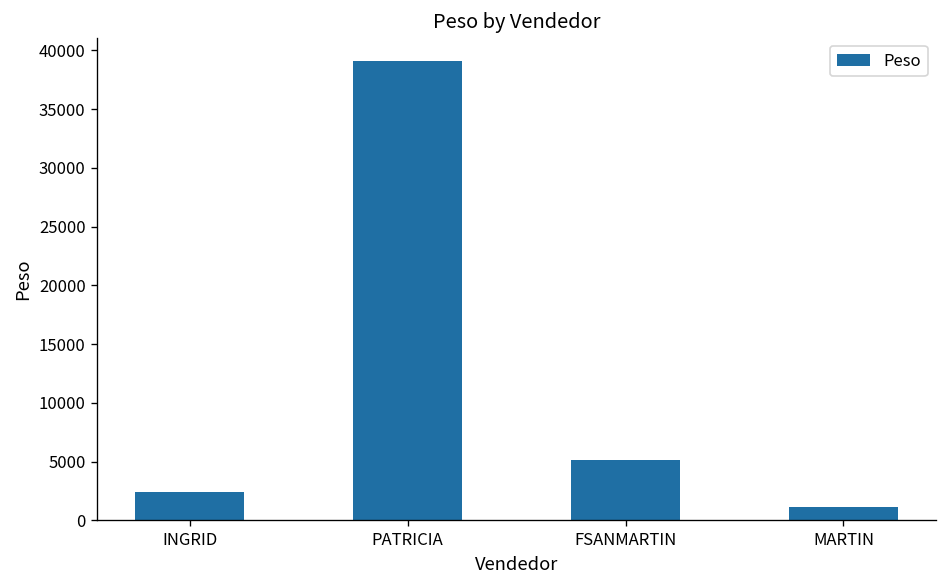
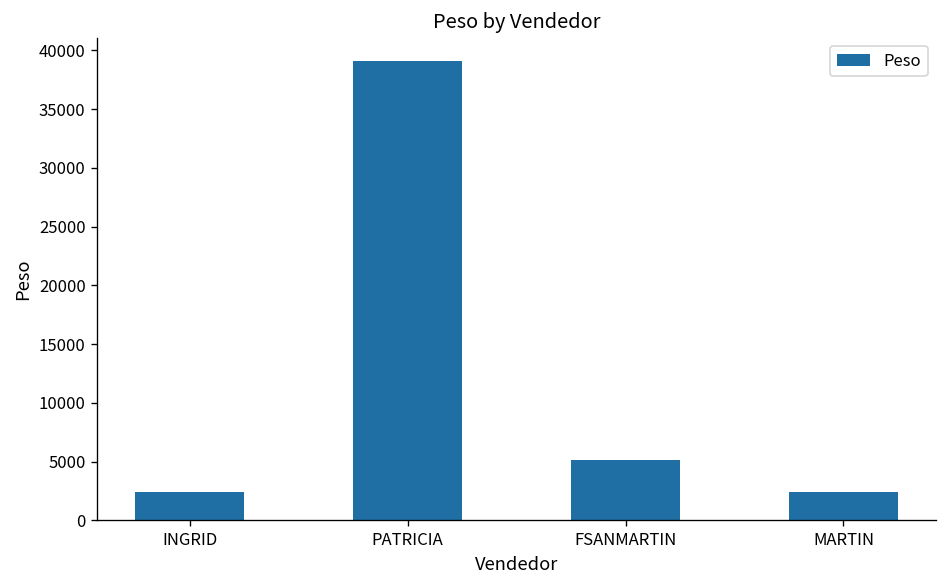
MARTIN: 1000 -> 2000
